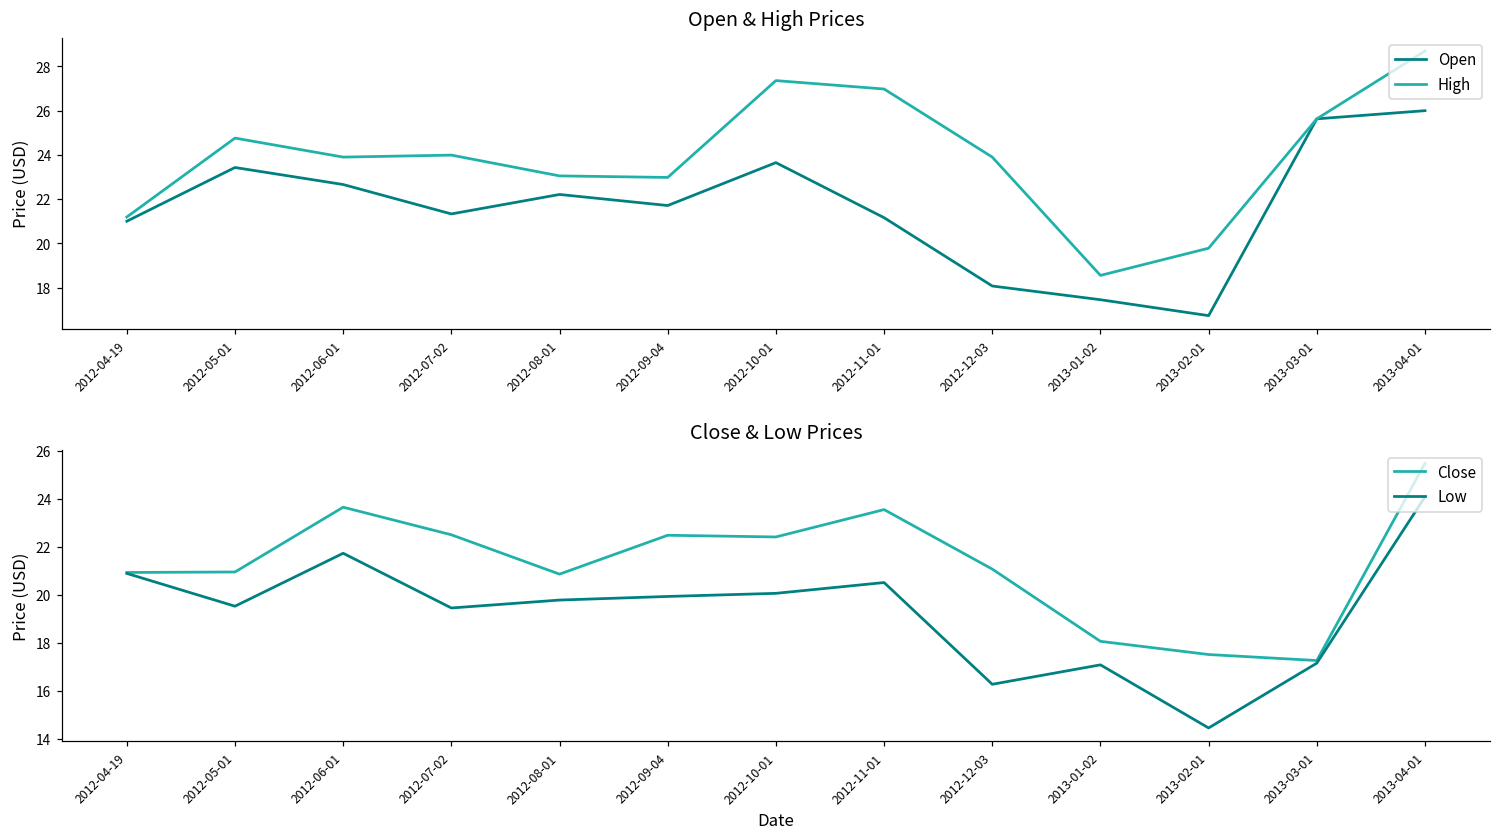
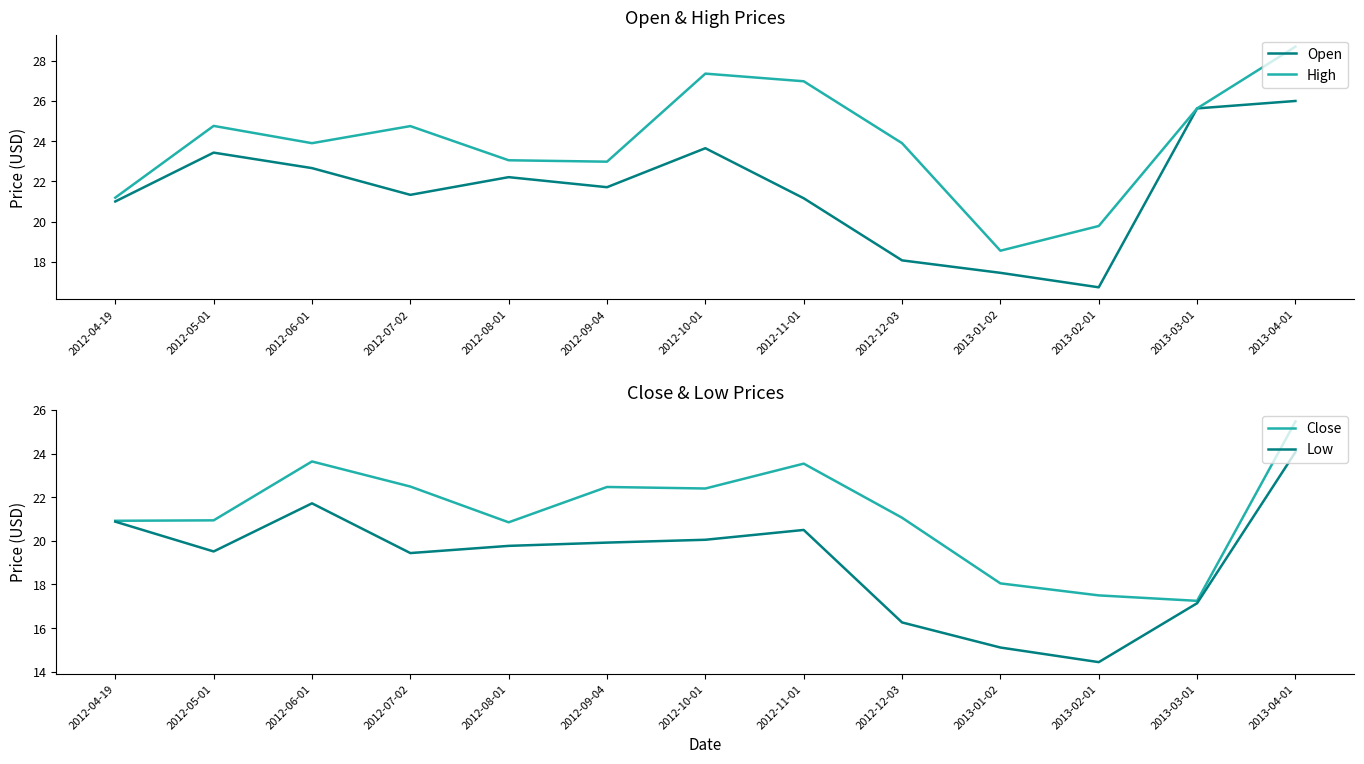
Open & High Prices, High, 2012-07-02: 24.0 -> 24.8
Close & Low Prices, Low, 2013-01-02: 17.1 -> 15.1
